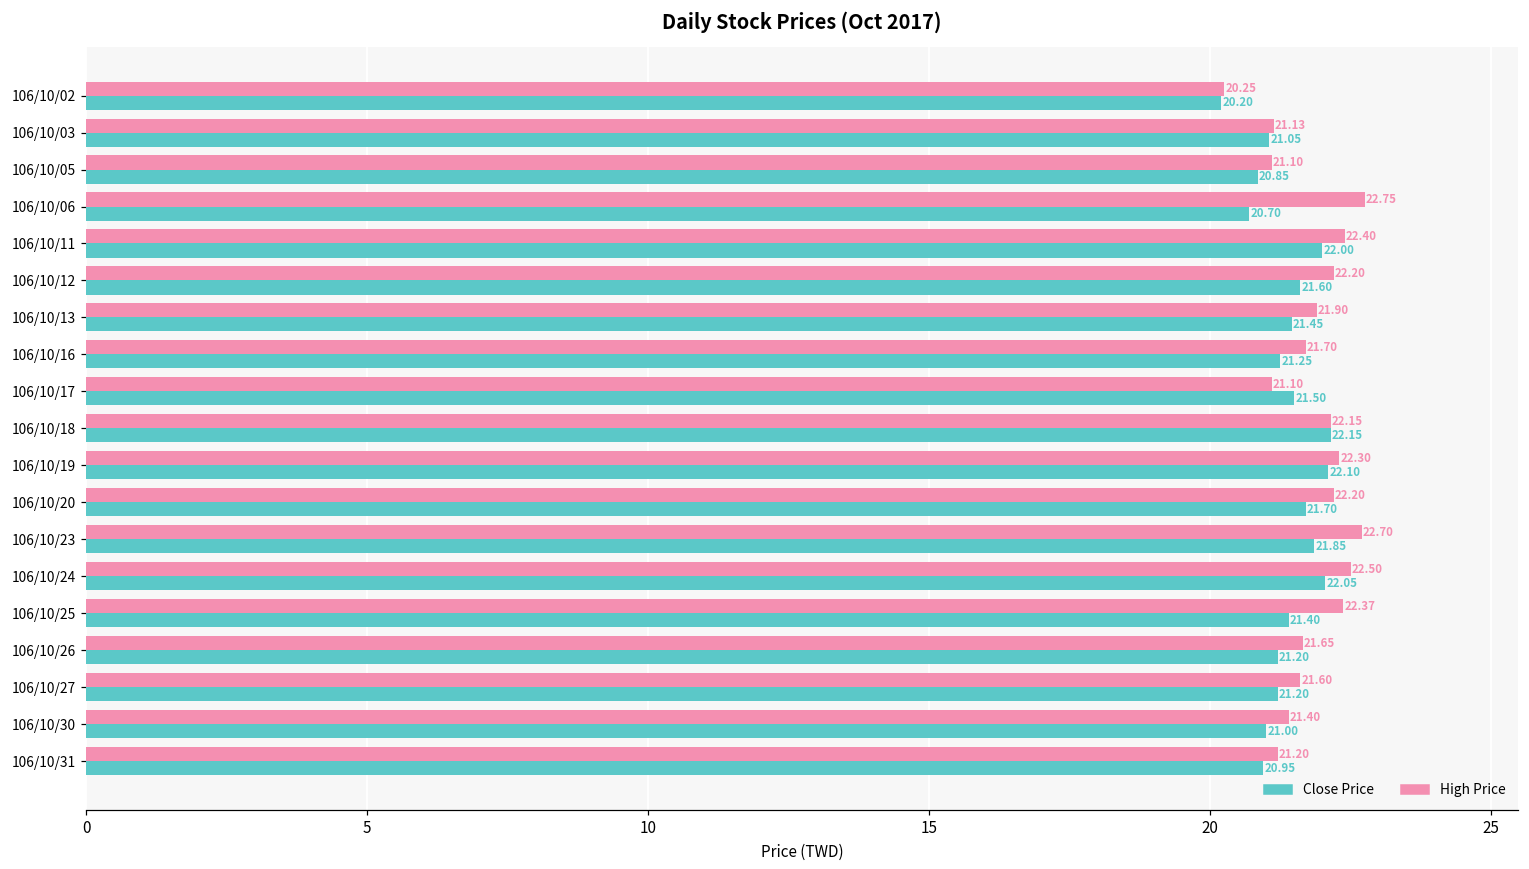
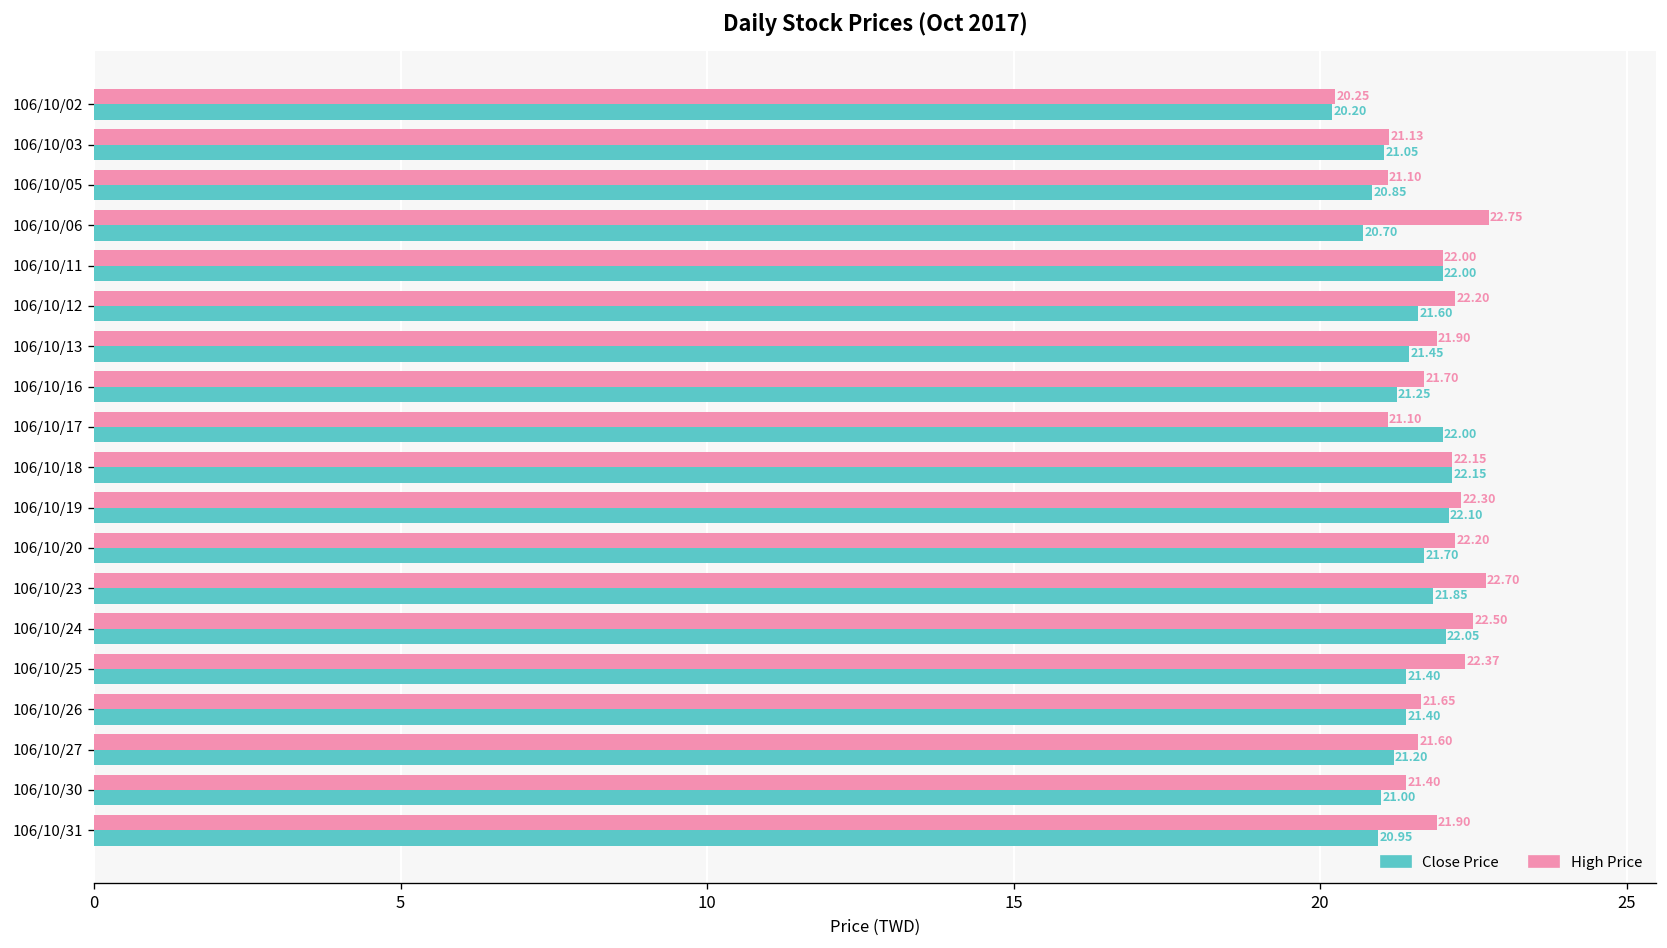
High Price, 106/10/11: 22.40 -> 22.00
Close Price, 106/10/17: 21.50 -> 22.00
Close Price, 106/10/26: 21.20 -> 21.40
High Price, 106/10/31: 21.20 -> 21.90
